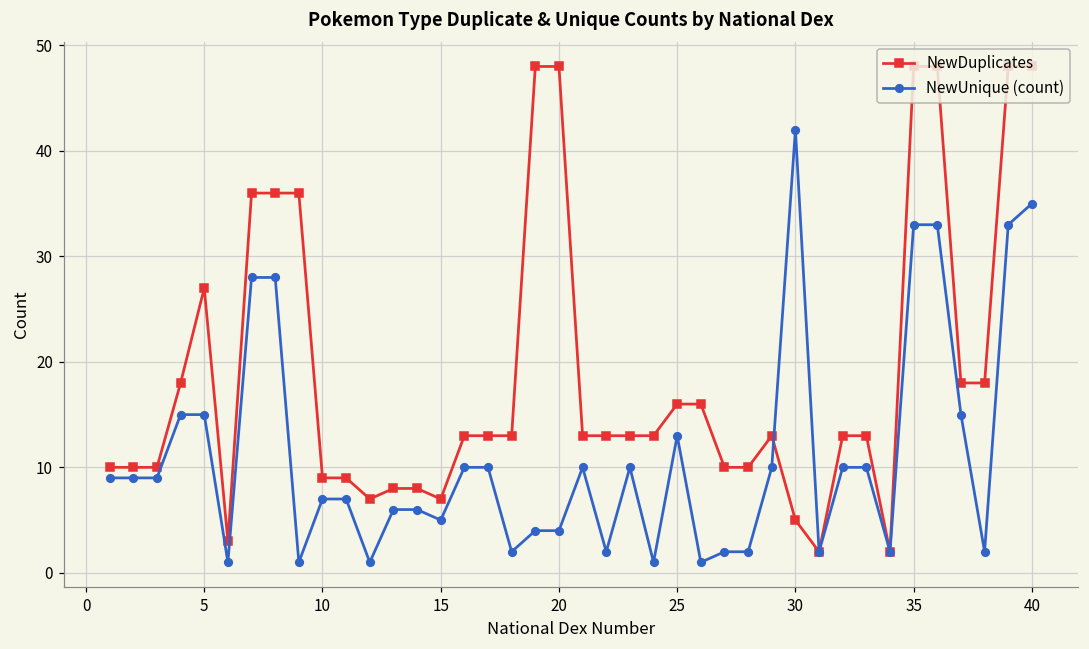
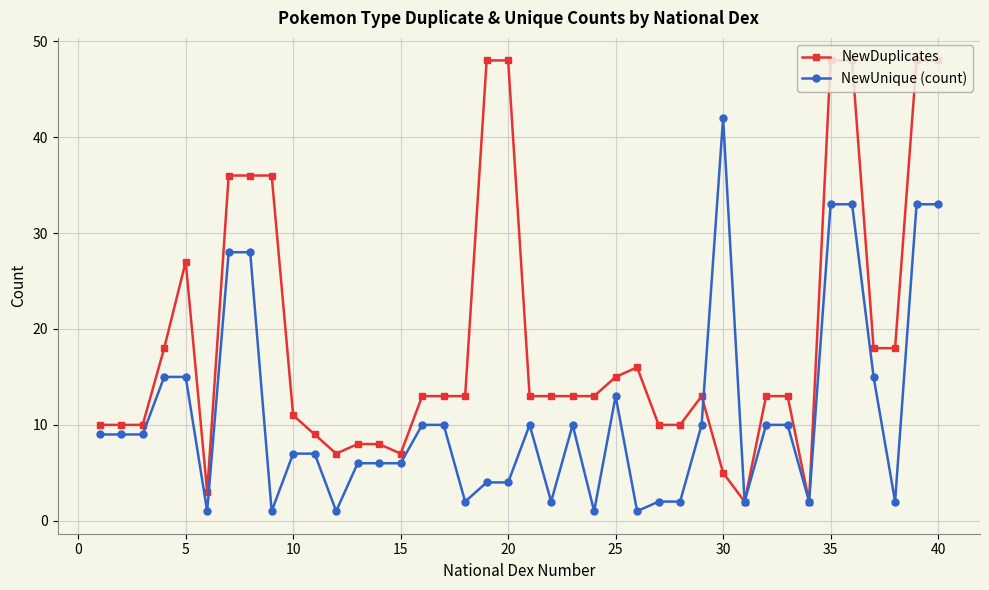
NewDuplicates, 10: 9 -> 11
NewUnique (count), 15: 5 -> 6
NewDuplicates, 25: 16 -> 15
NewUnique (count), 40: 35 -> 33
